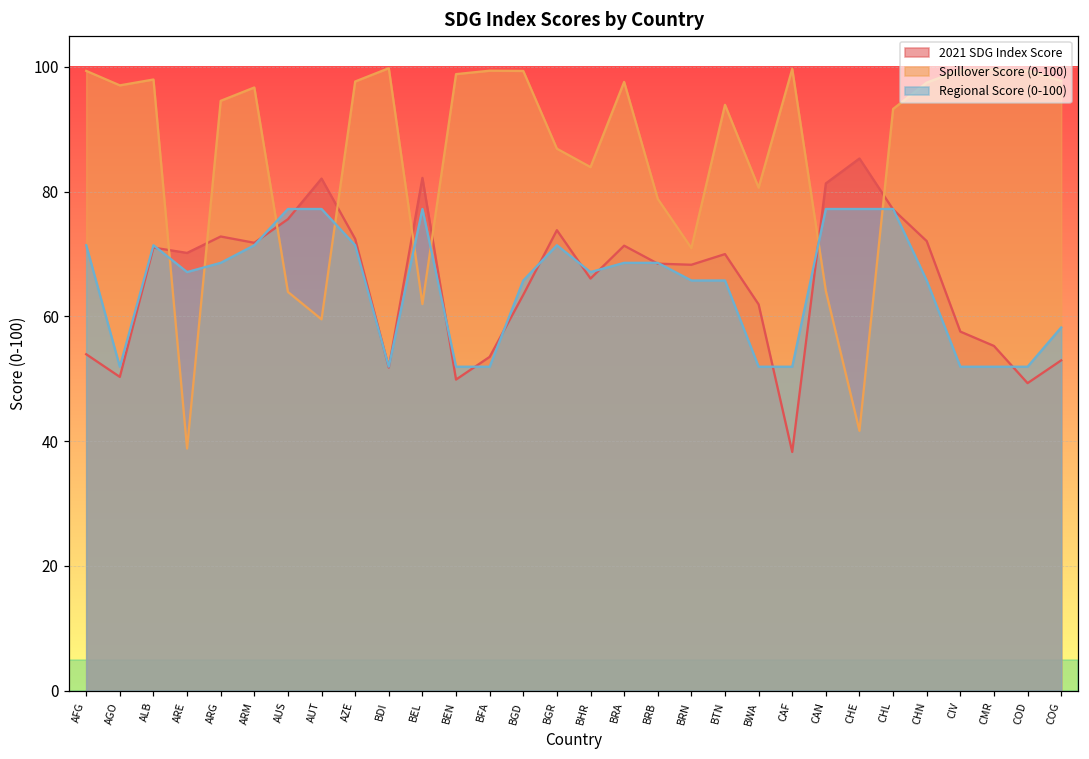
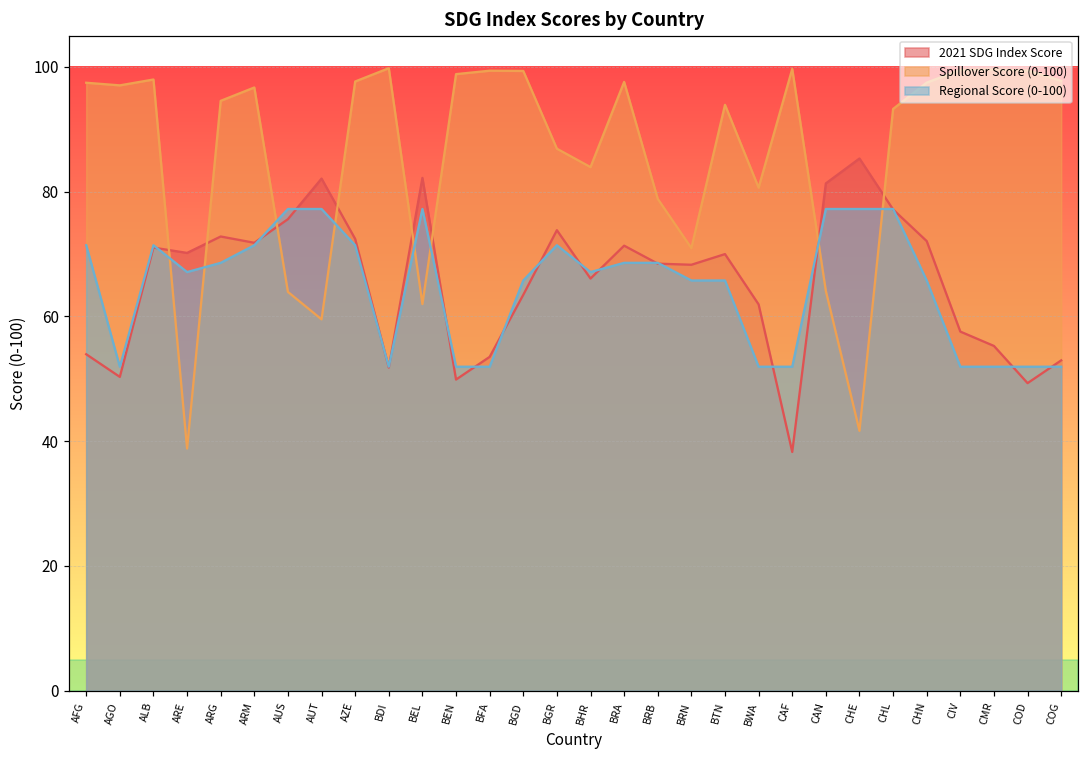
Spillover Score (0-100), AFG: 99 -> 97
Regional Score (0-100), COG: 58 -> 52
